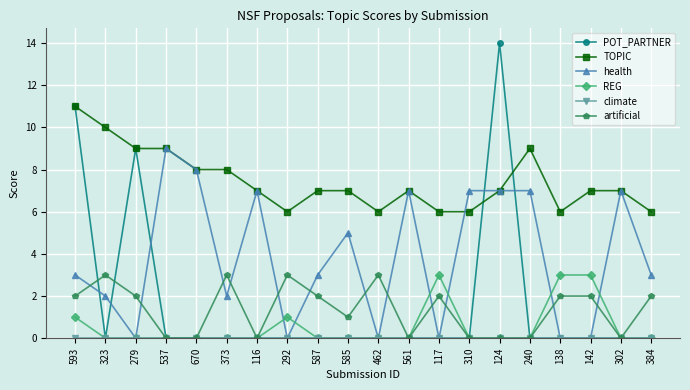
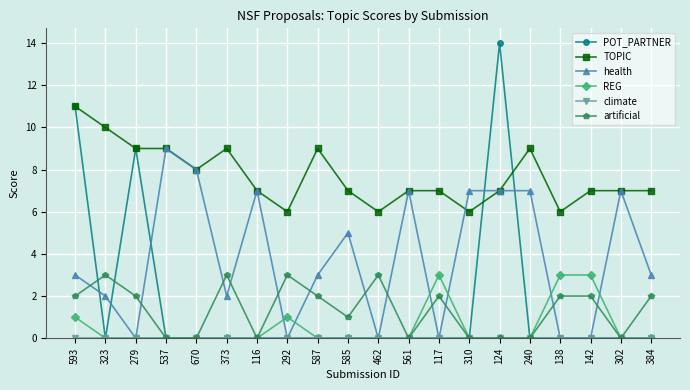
TOPIC, 373: 8 -> 9
TOPIC, 587: 7 -> 9
TOPIC, 117: 6 -> 7
TOPIC, 384: 6 -> 7
